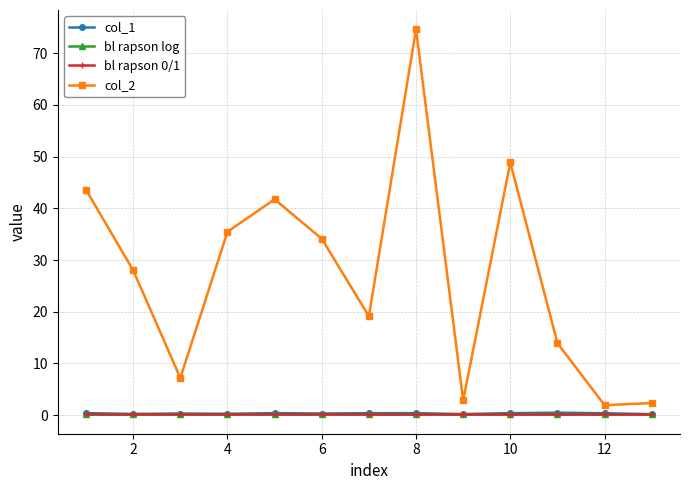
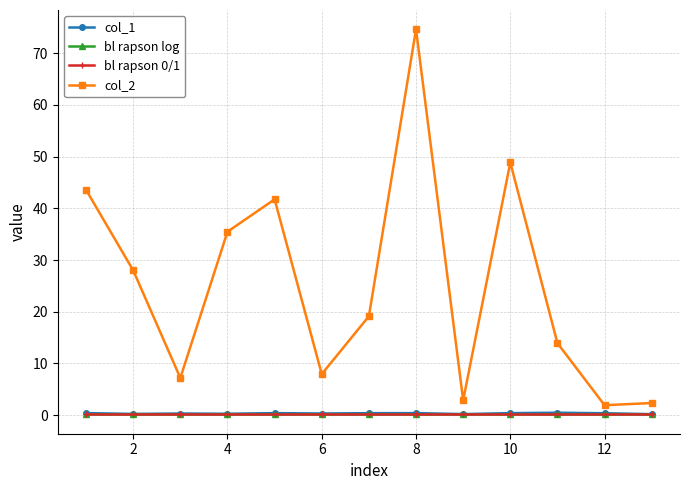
col_2, 6: 34 -> 8
